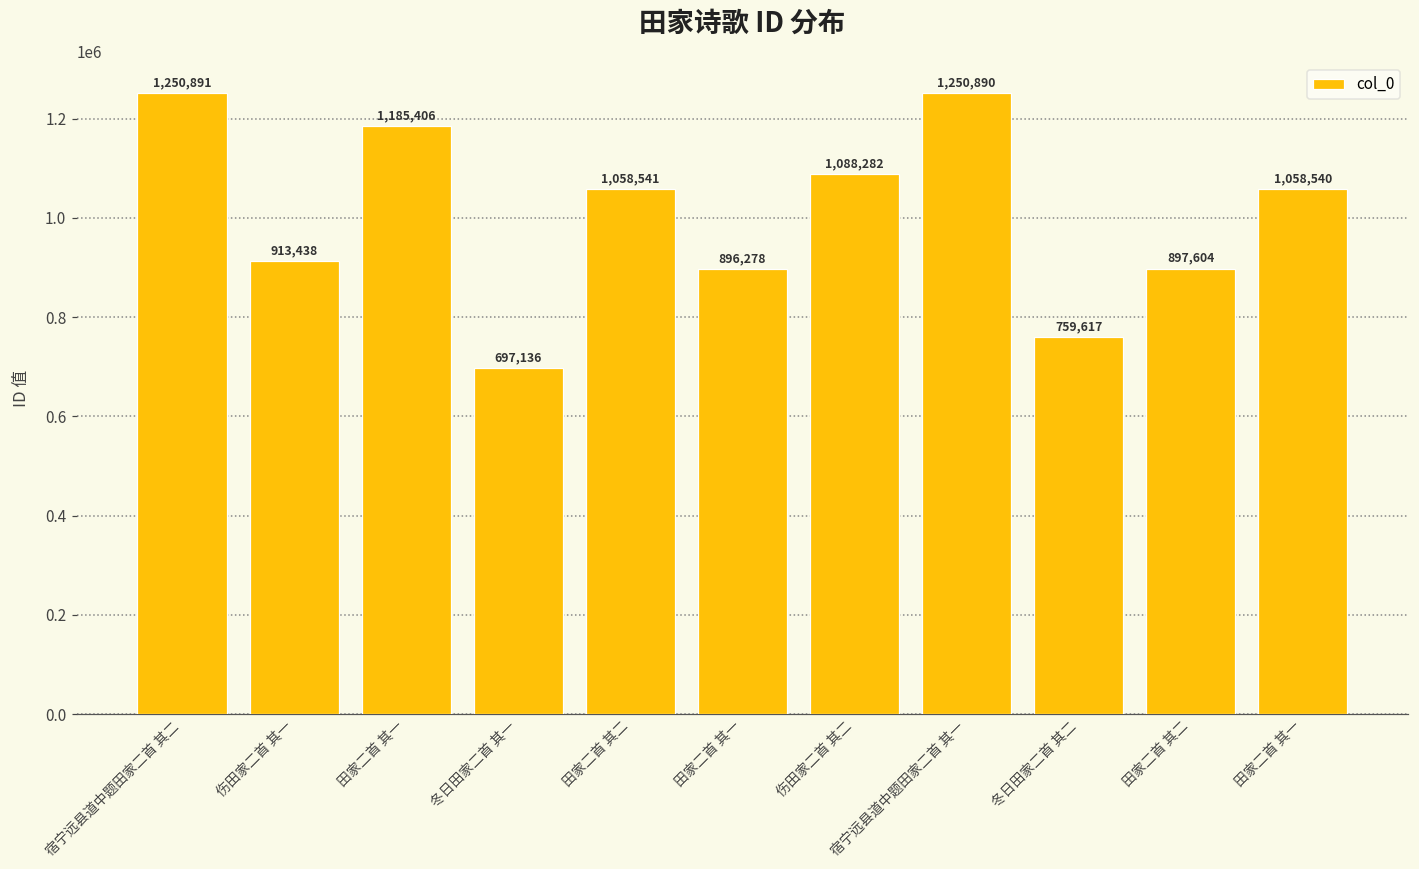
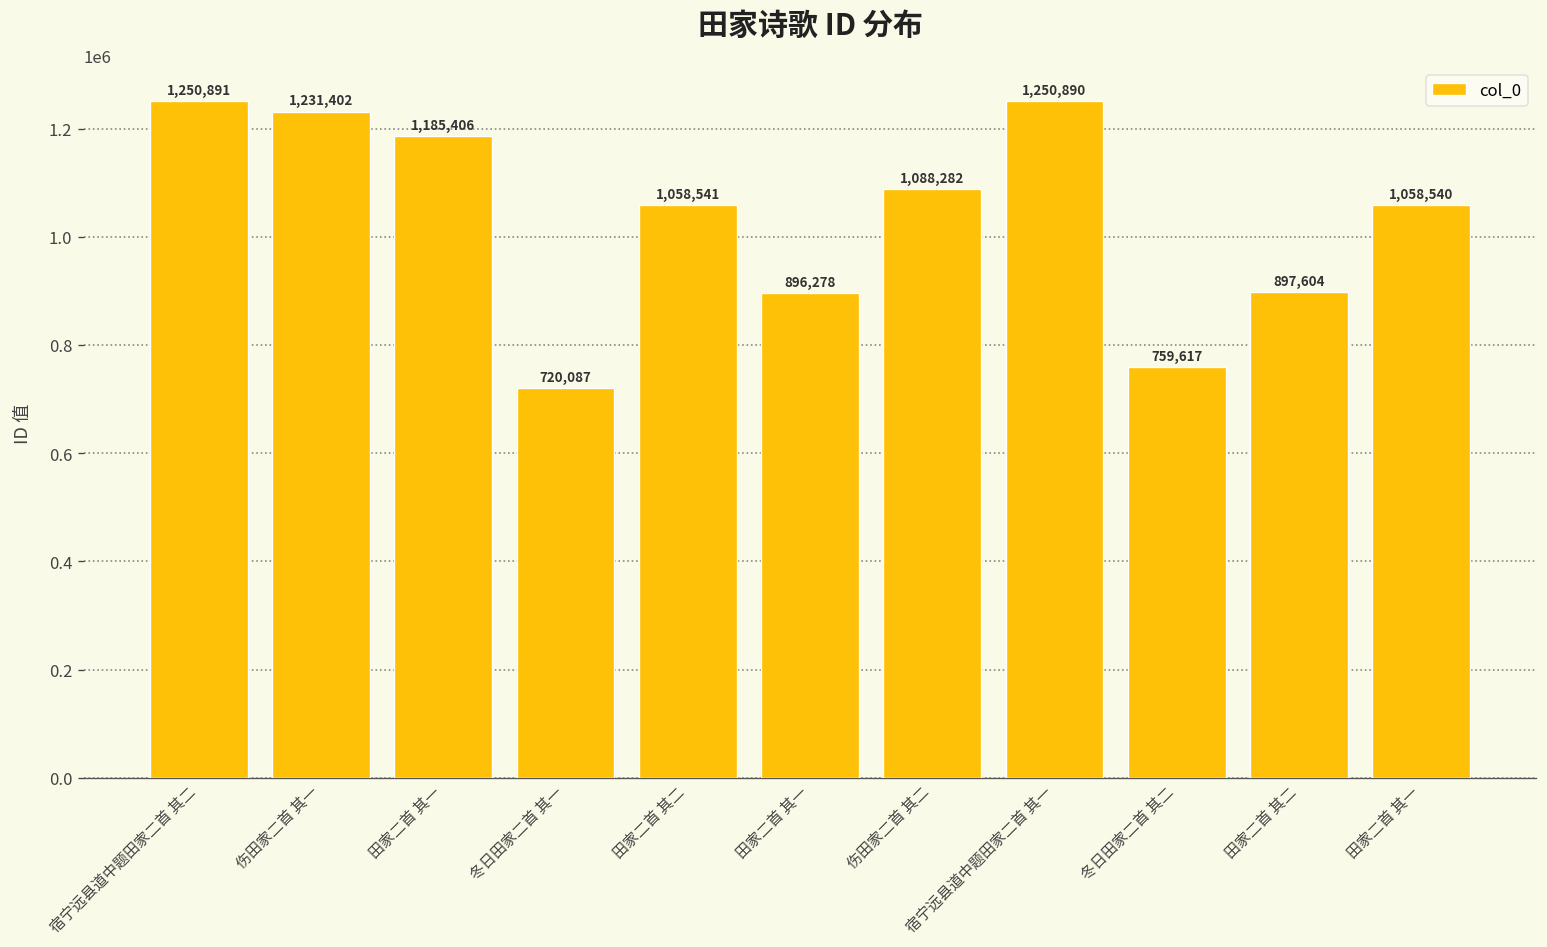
伤田家二首 其一: 913,438 -> 1,231,402
冬日田家二首 其一: 697,136 -> 720,087
